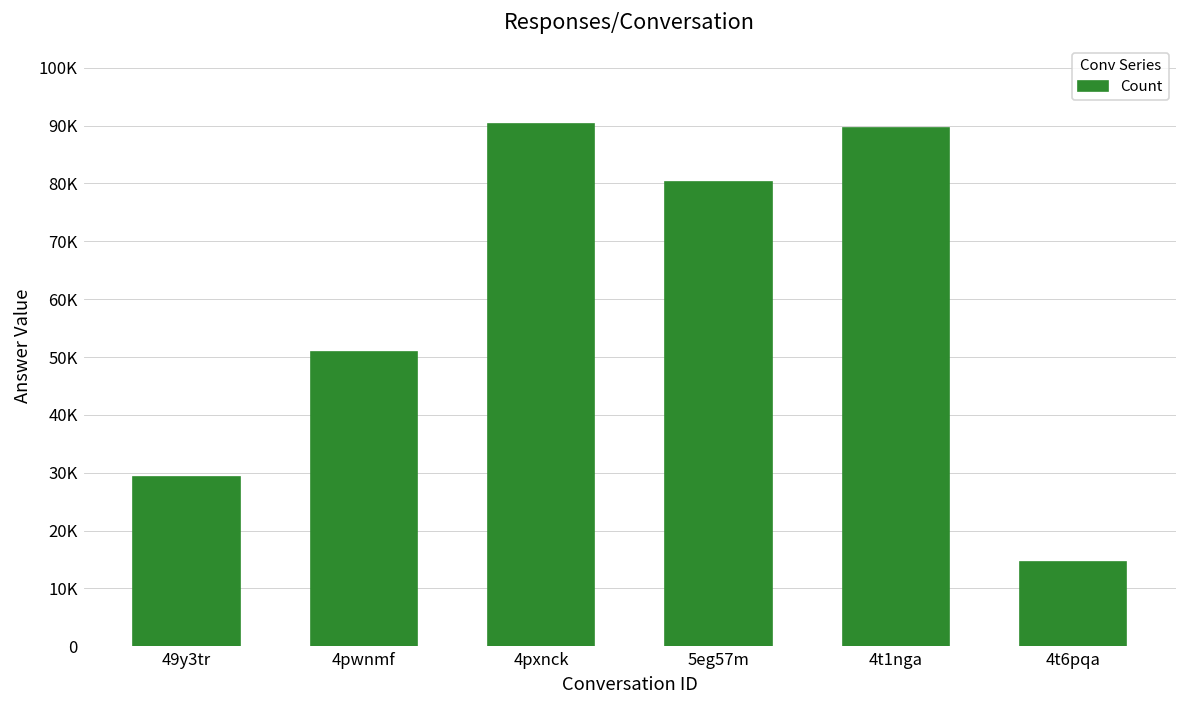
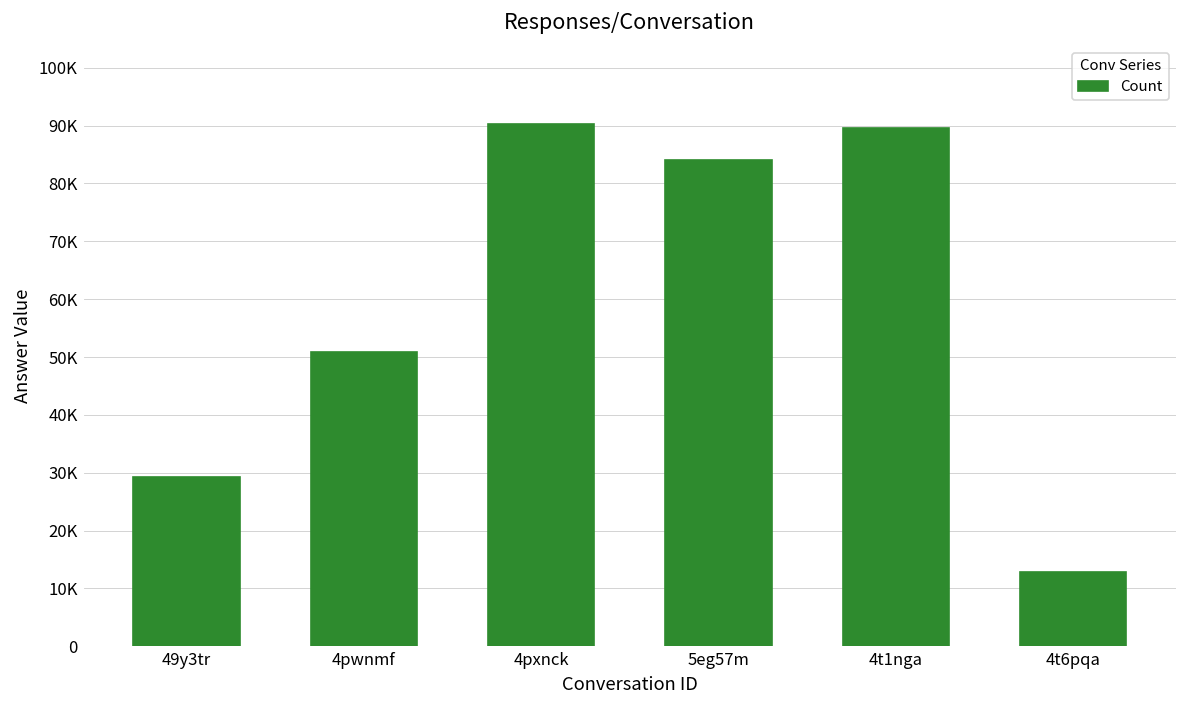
5eg57m: 80000 -> 84000
4t6pqa: 15000 -> 13000
